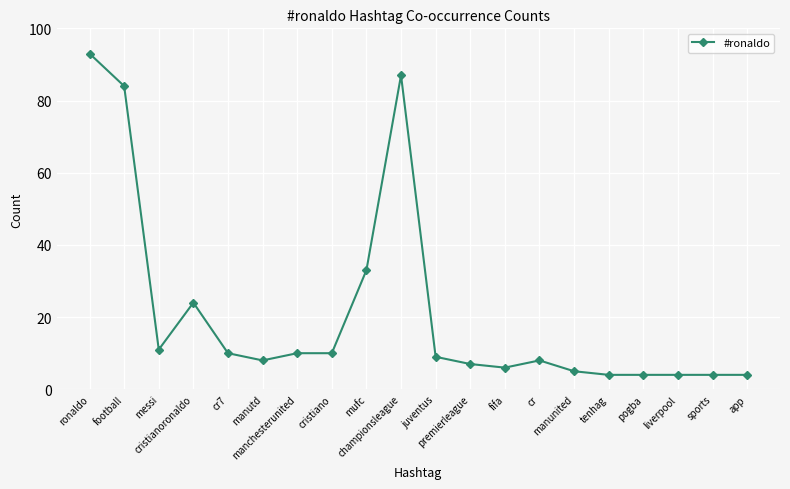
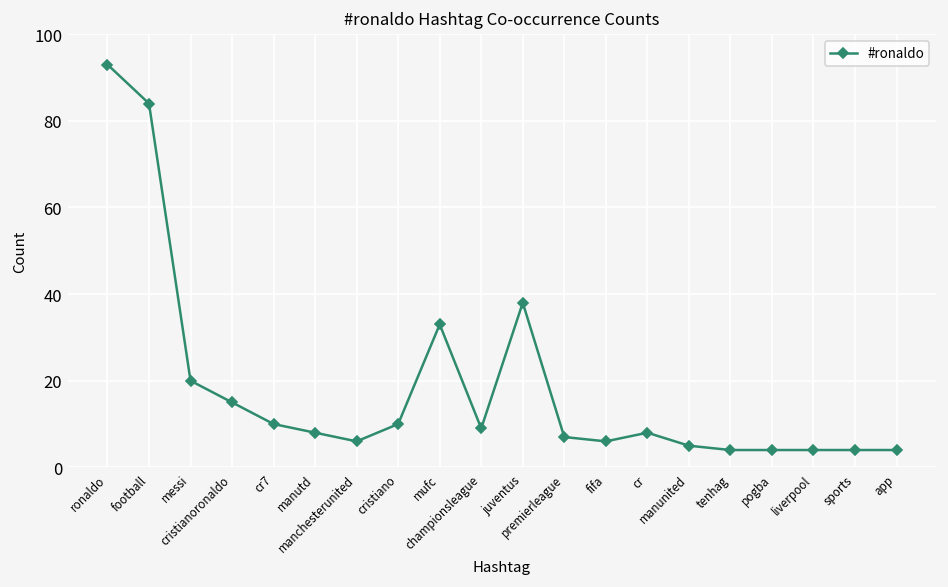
messi: 11 -> 20
cristianoronaldo: 24 -> 15
manchesterunited: 10 -> 6
championsleague: 87 -> 9
juventus: 9 -> 38
